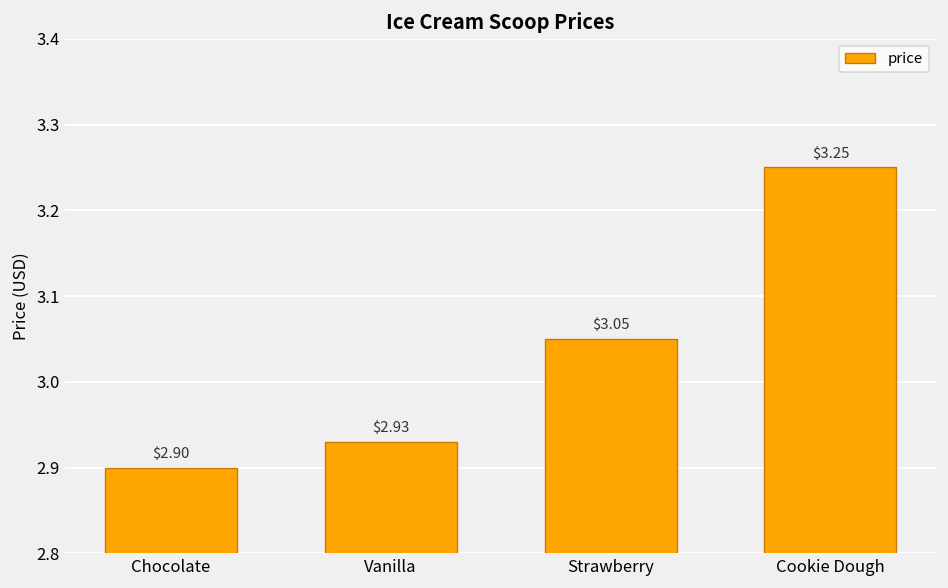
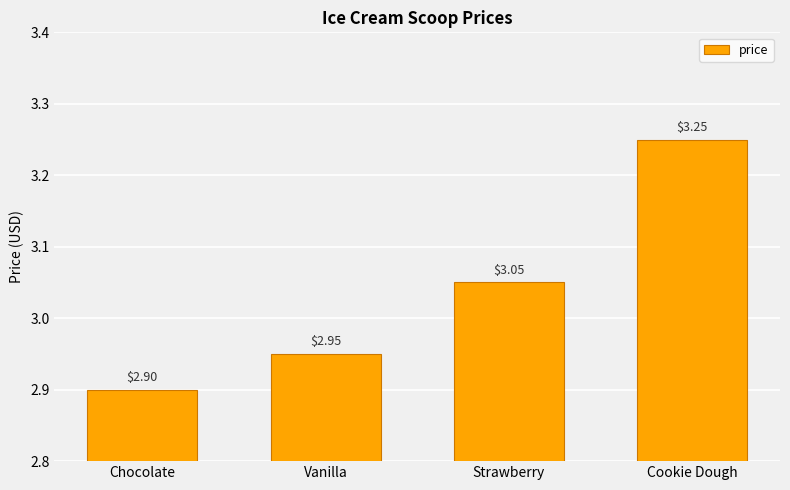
Vanilla: $2.93 -> $2.95
